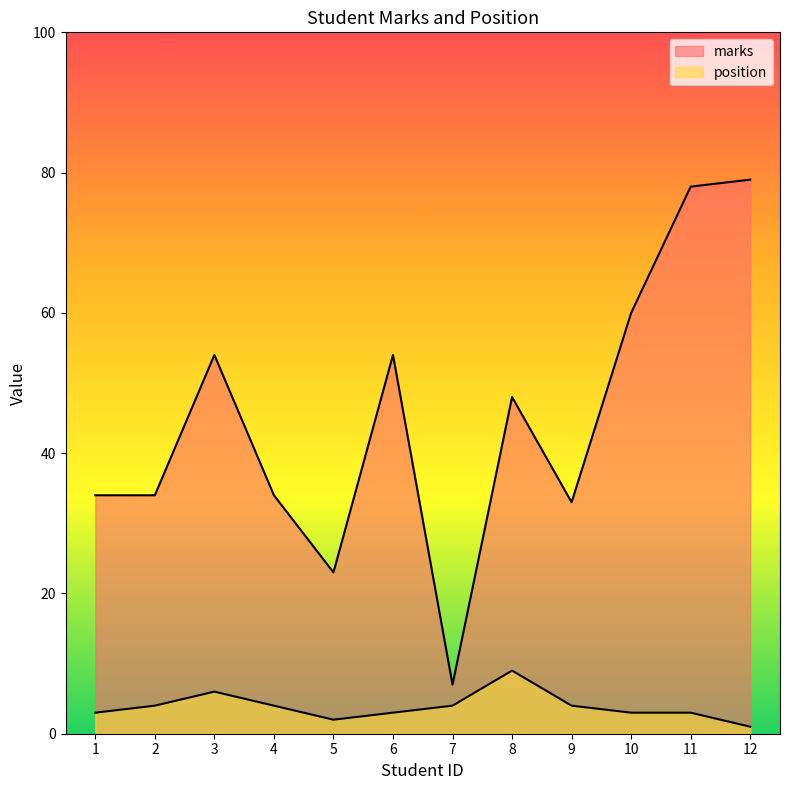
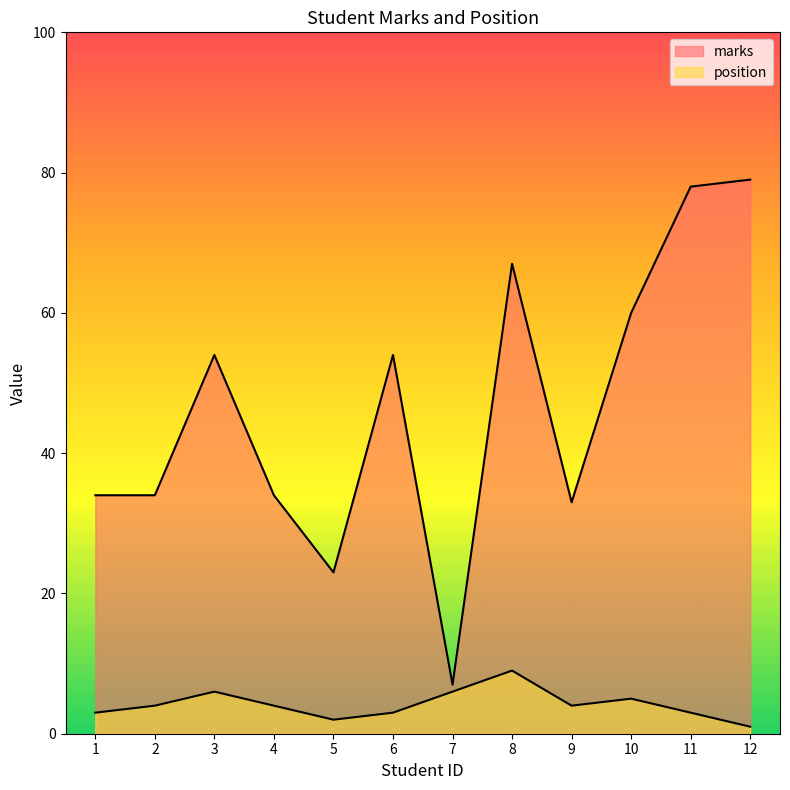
position, 7: 4 -> 6
marks, 8: 48 -> 67
position, 10: 3 -> 5
